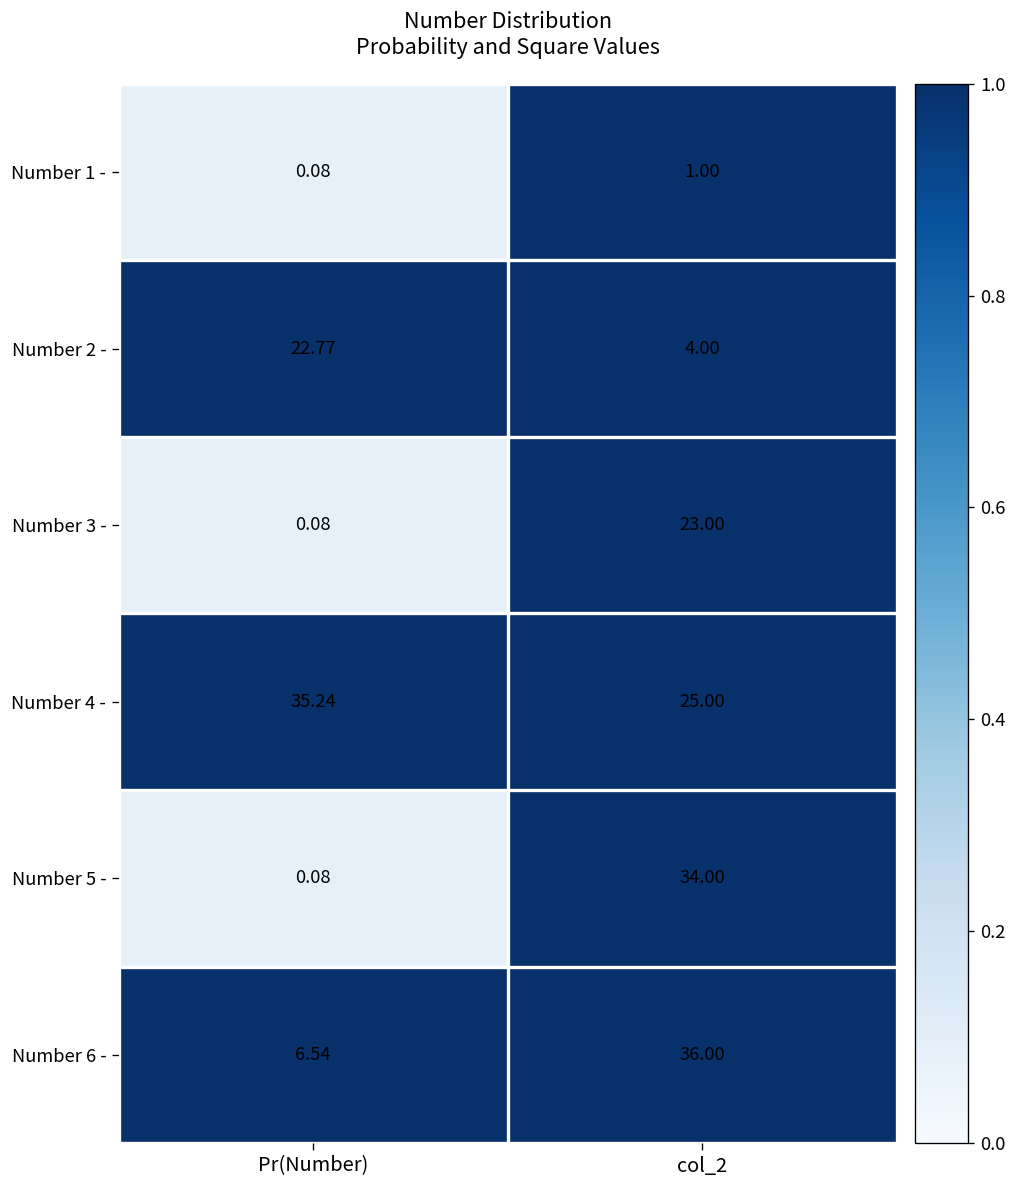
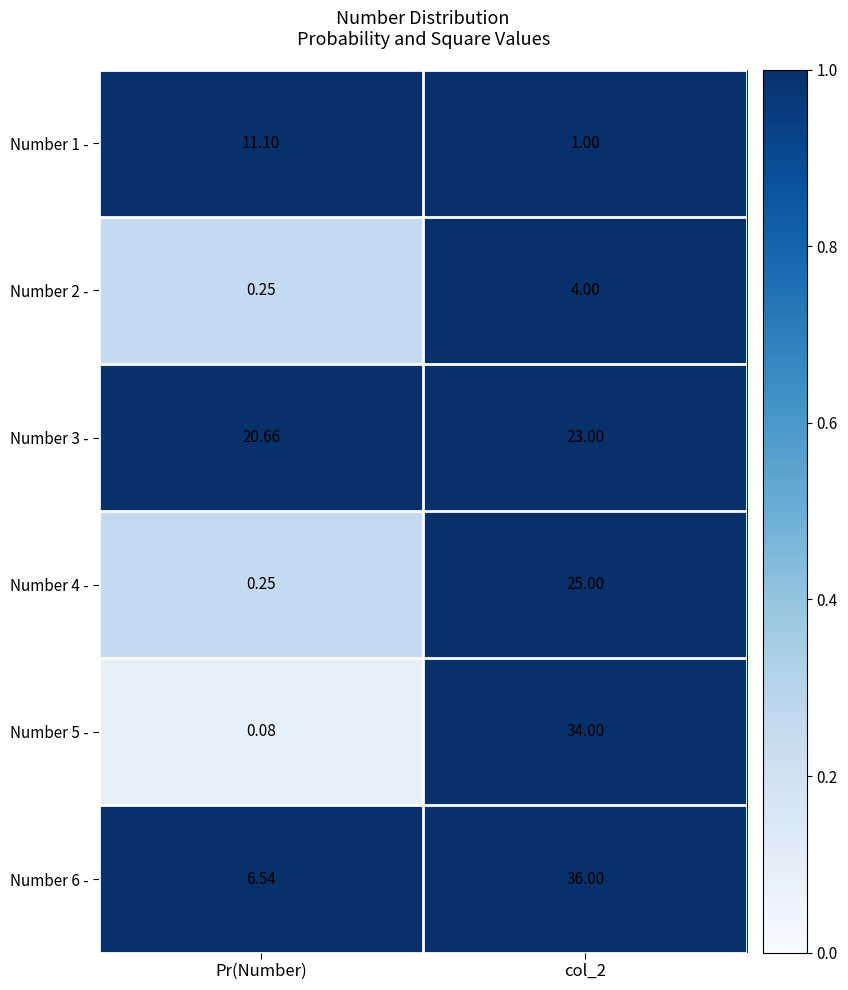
Number 1 -, Pr(Number): 0.08 -> 11.10
Number 2 -, Pr(Number): 22.77 -> 0.25
Number 3 -, Pr(Number): 0.08 -> 20.66
Number 4 -, Pr(Number): 35.24 -> 0.25
